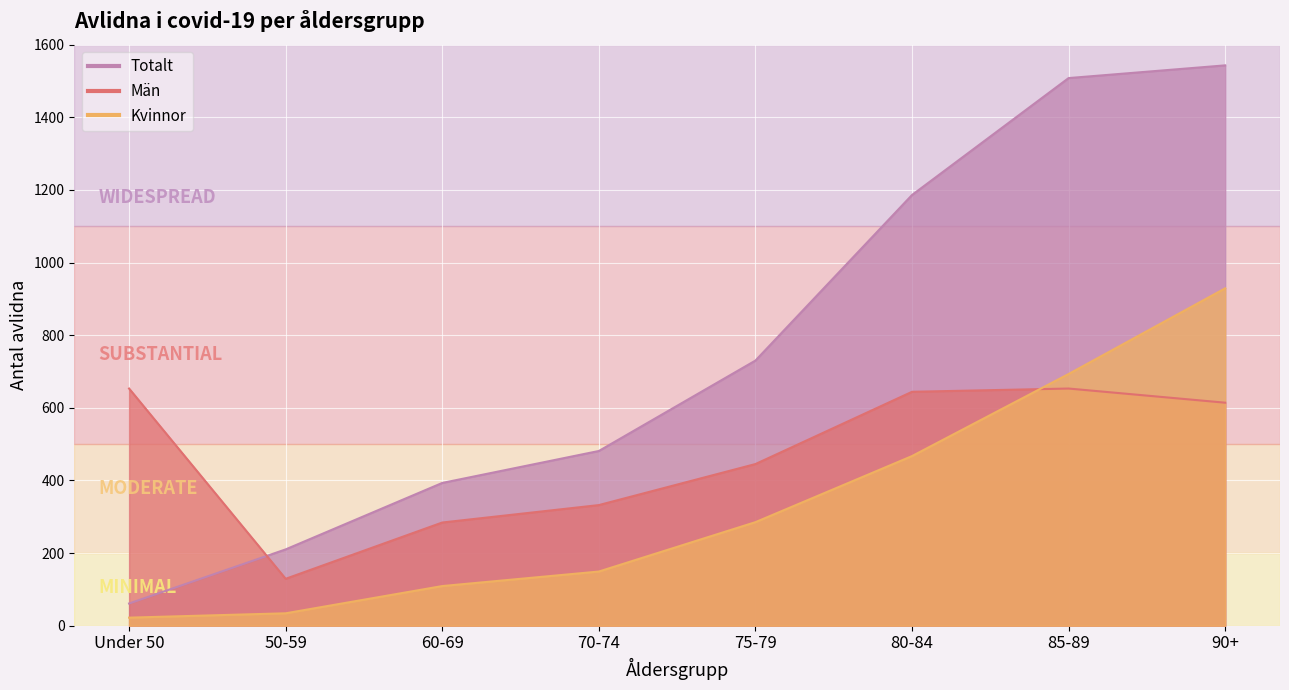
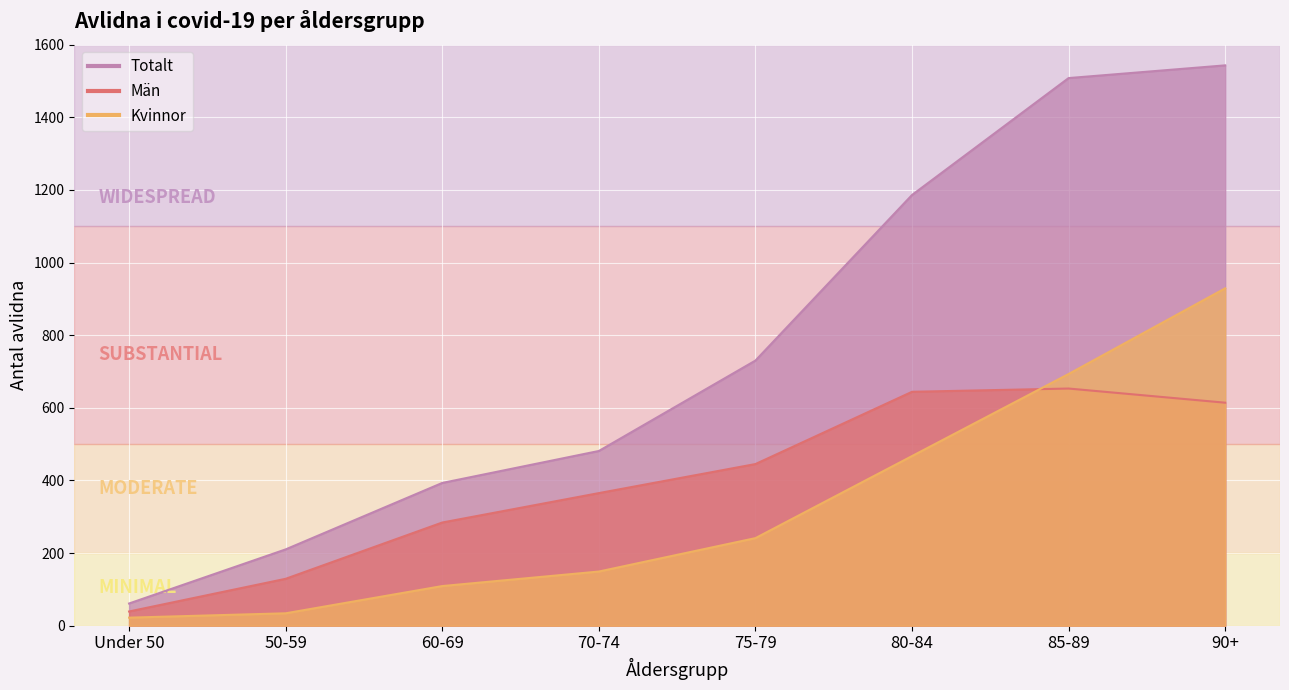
Män, Under 50: 650 -> 40
Män, 70-74: 330 -> 370
Kvinnor, 75-79: 290 -> 240
